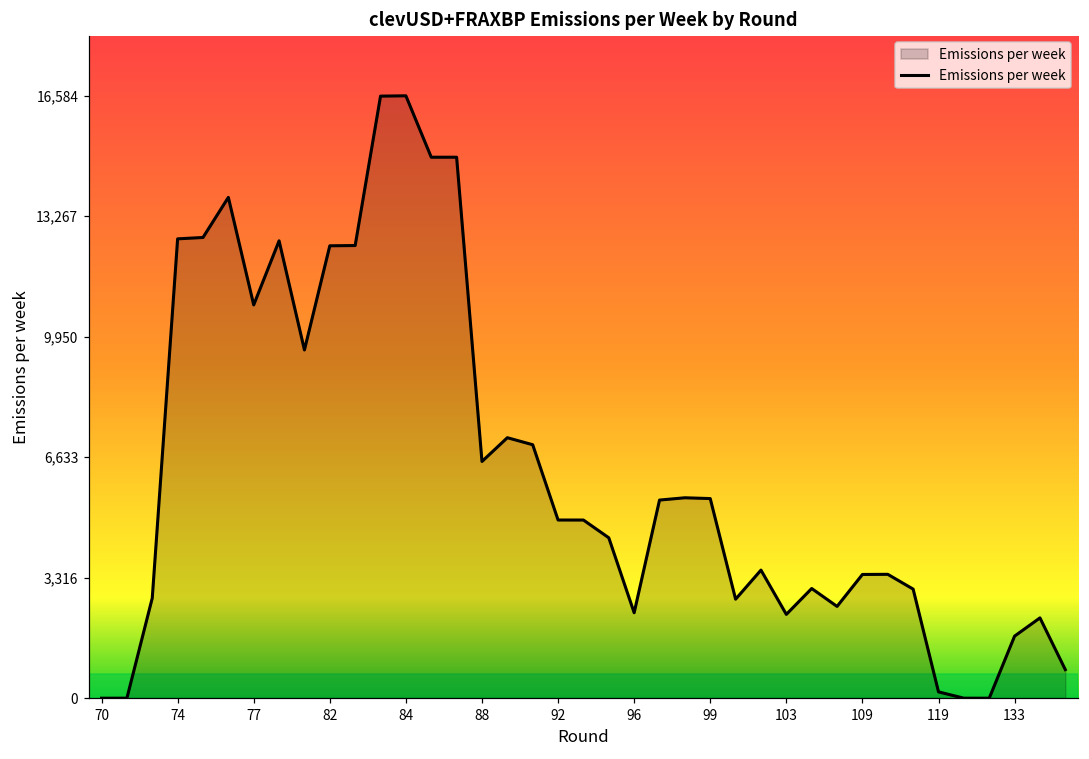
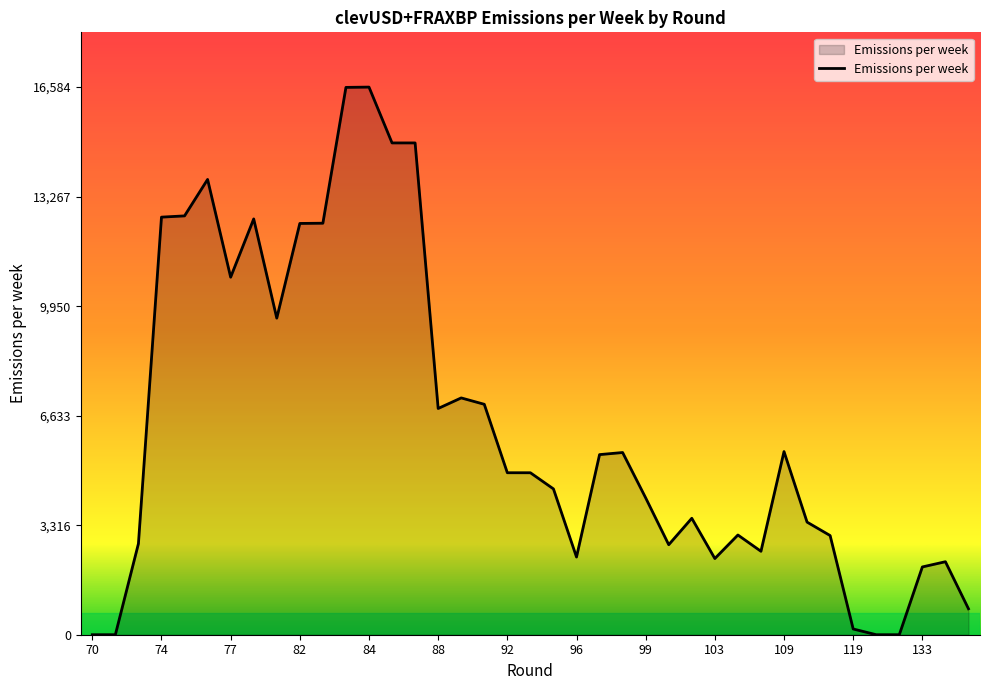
88: 6,500 -> 6,900
99: 5,500 -> 4,100
109: 3,400 -> 5,500
133: 1,700 -> 2,100
